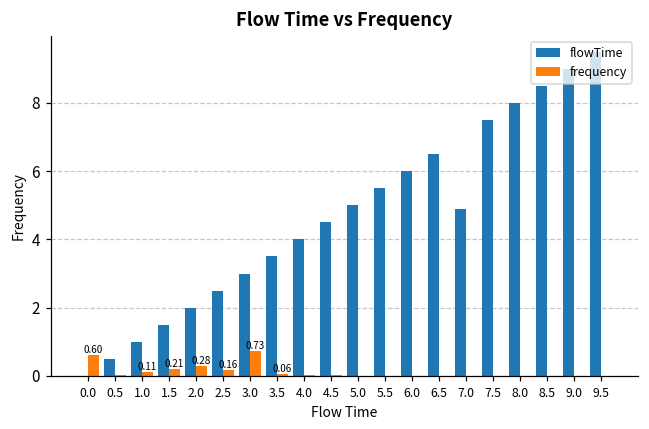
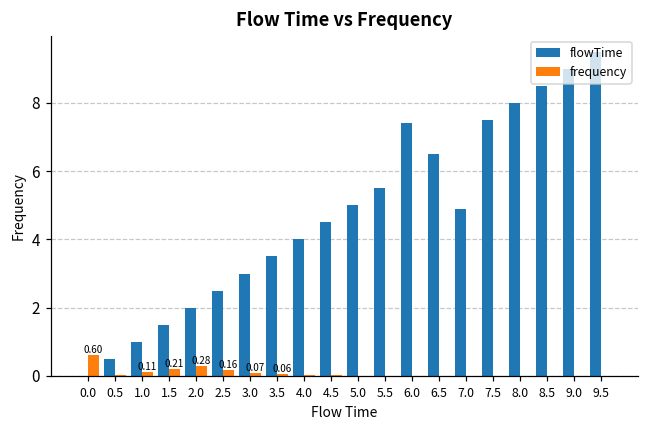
frequency, 3.0: 0.73 -> 0.07
flowTime, 6.0: 6.0 -> 7.4
